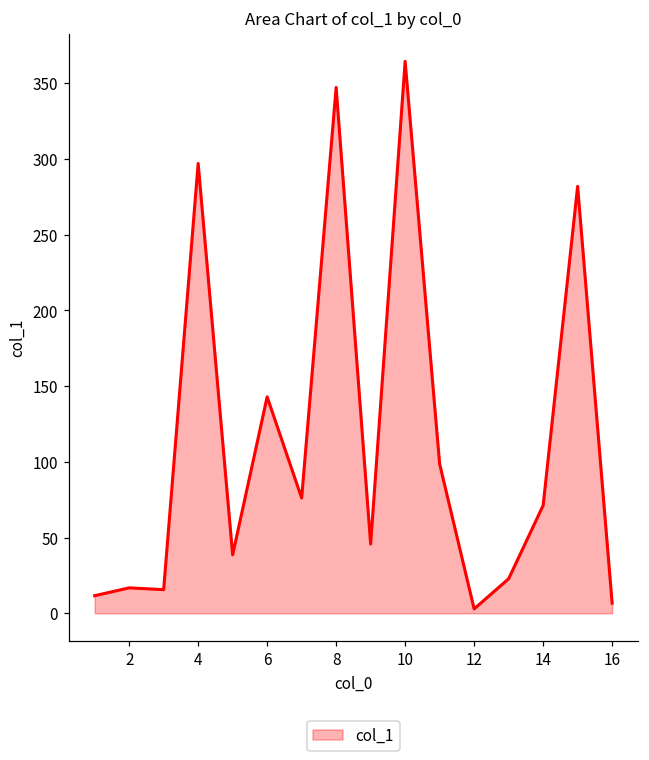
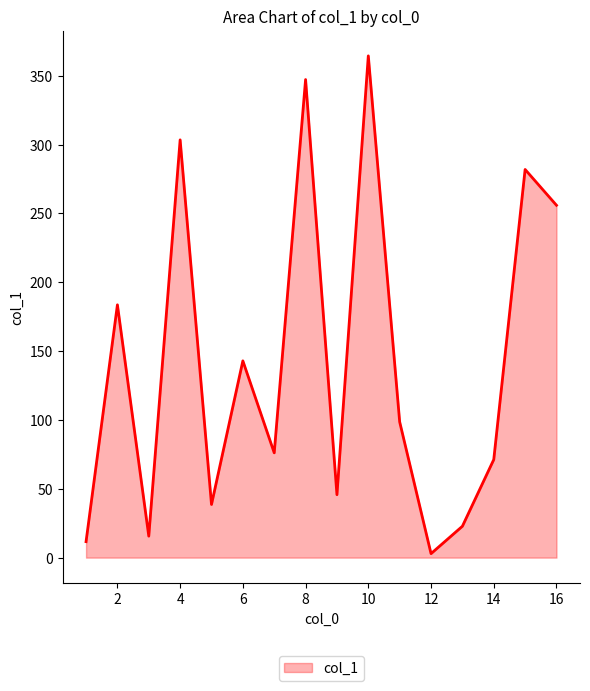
2: 17 -> 184
4: 297 -> 303
16: 7 -> 256
